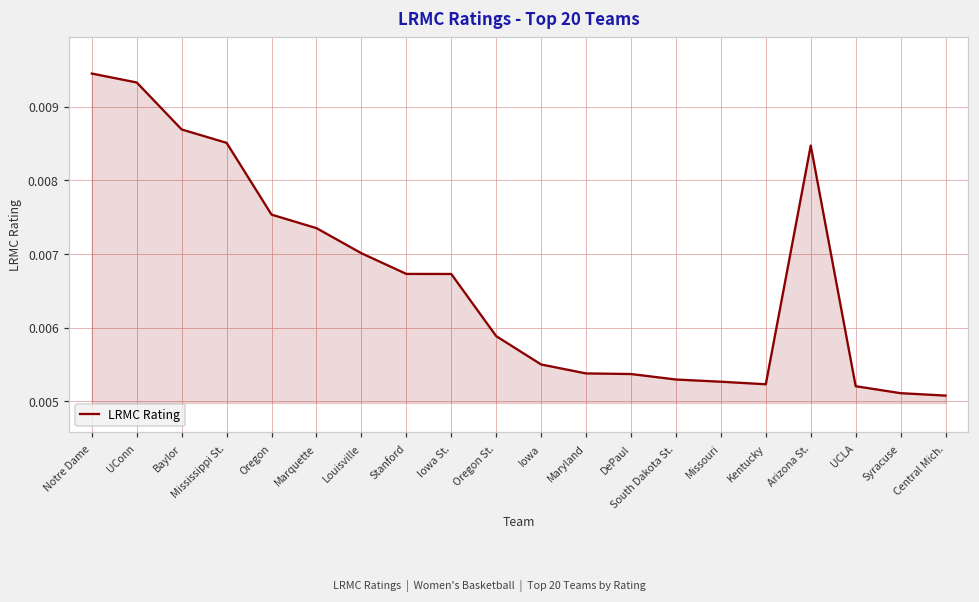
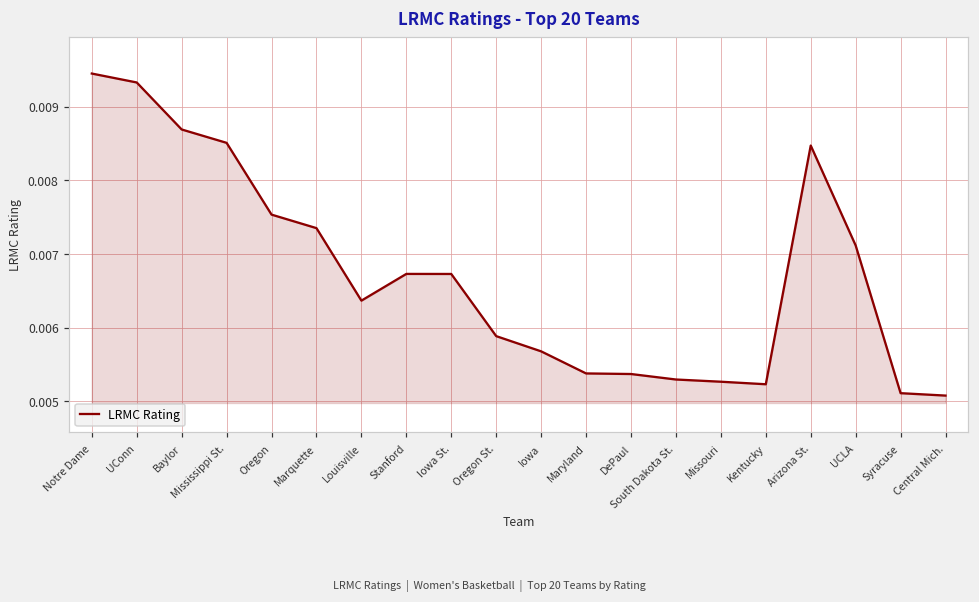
Louisville: 0.0070 -> 0.0064
Iowa: 0.0055 -> 0.0057
UCLA: 0.0052 -> 0.0071
